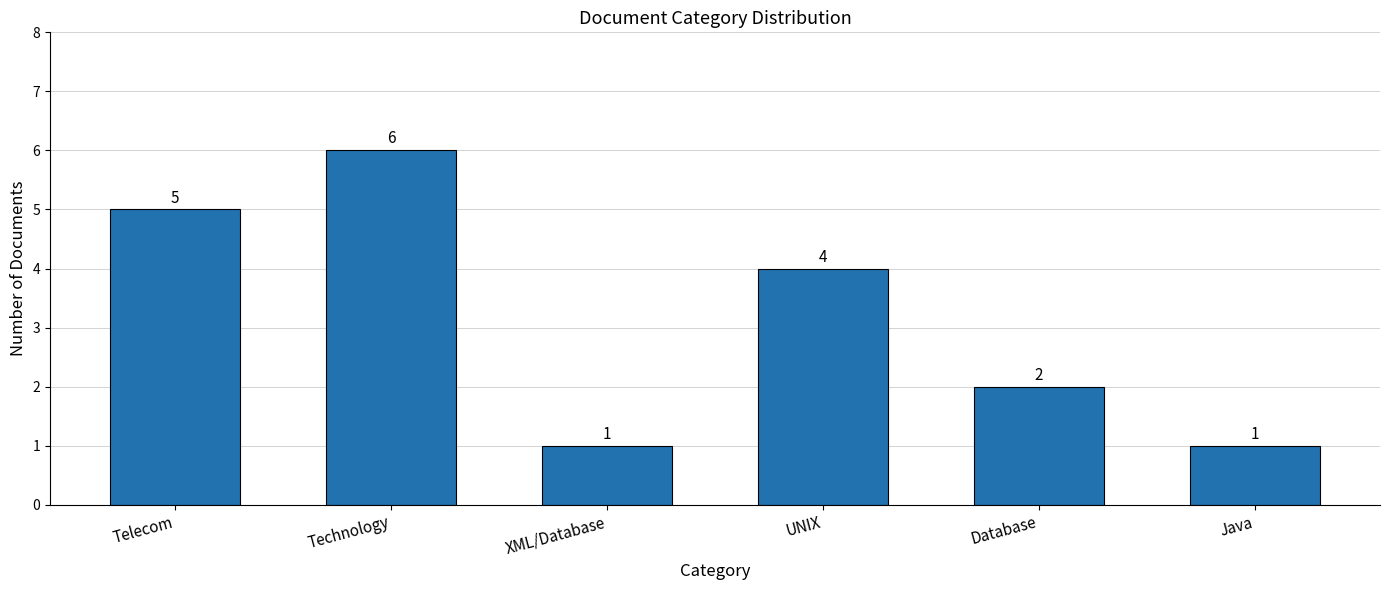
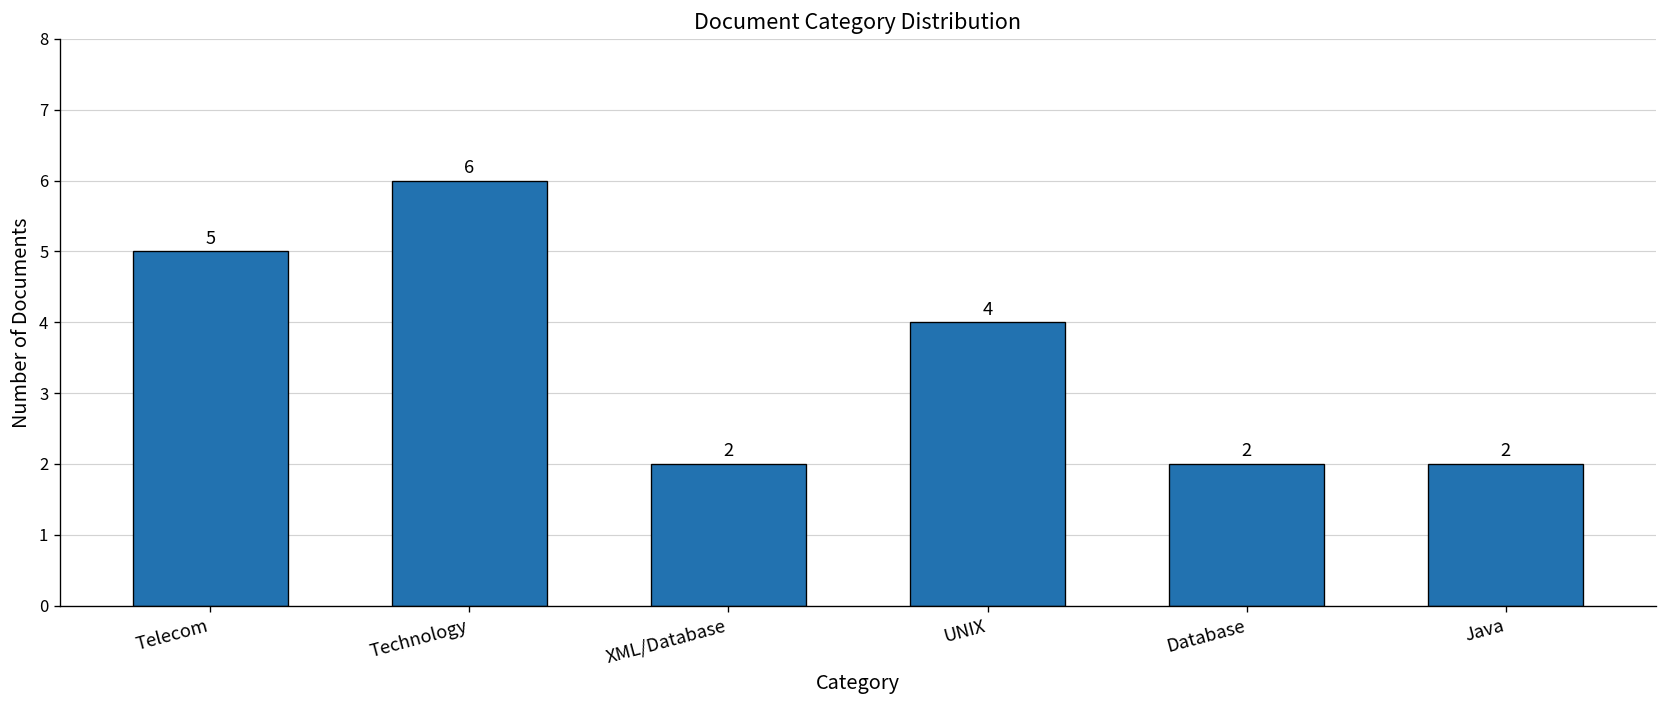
XML/Database: 1 -> 2
Java: 1 -> 2
